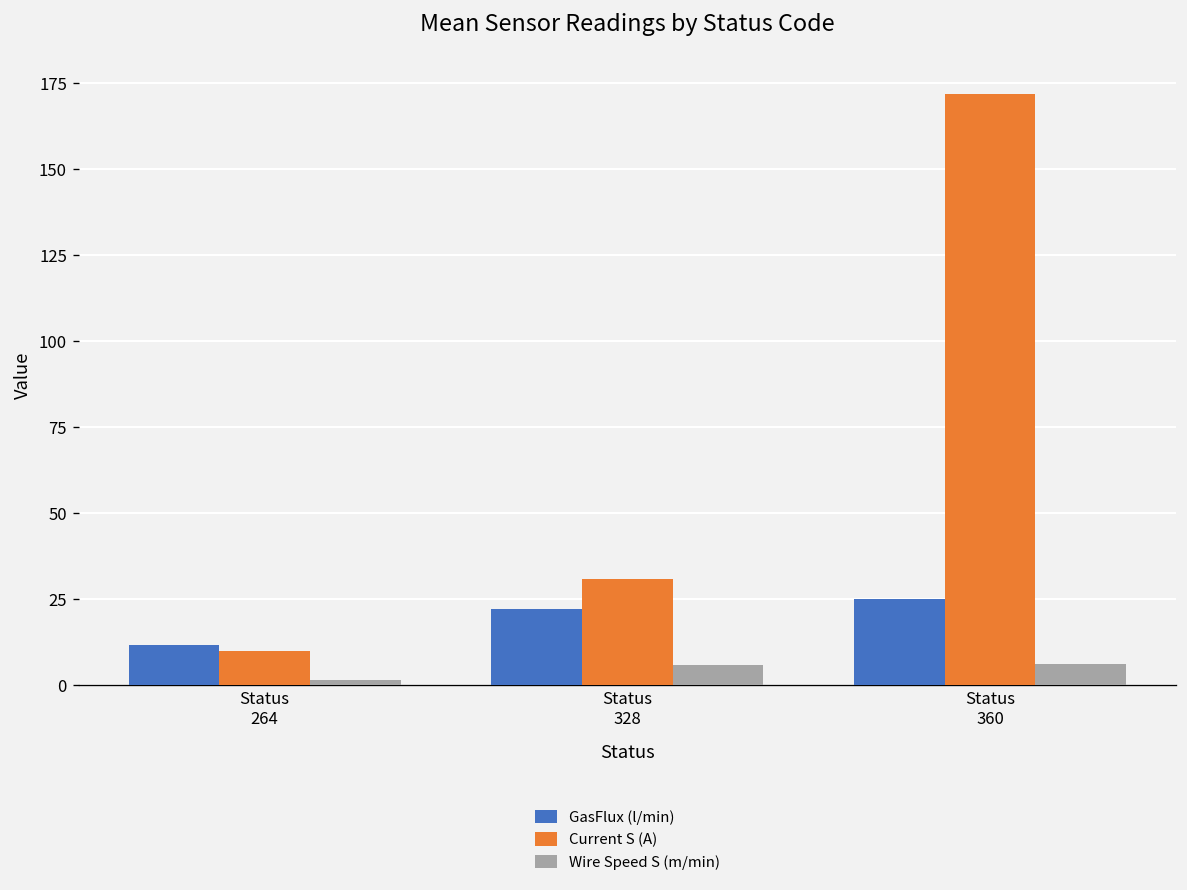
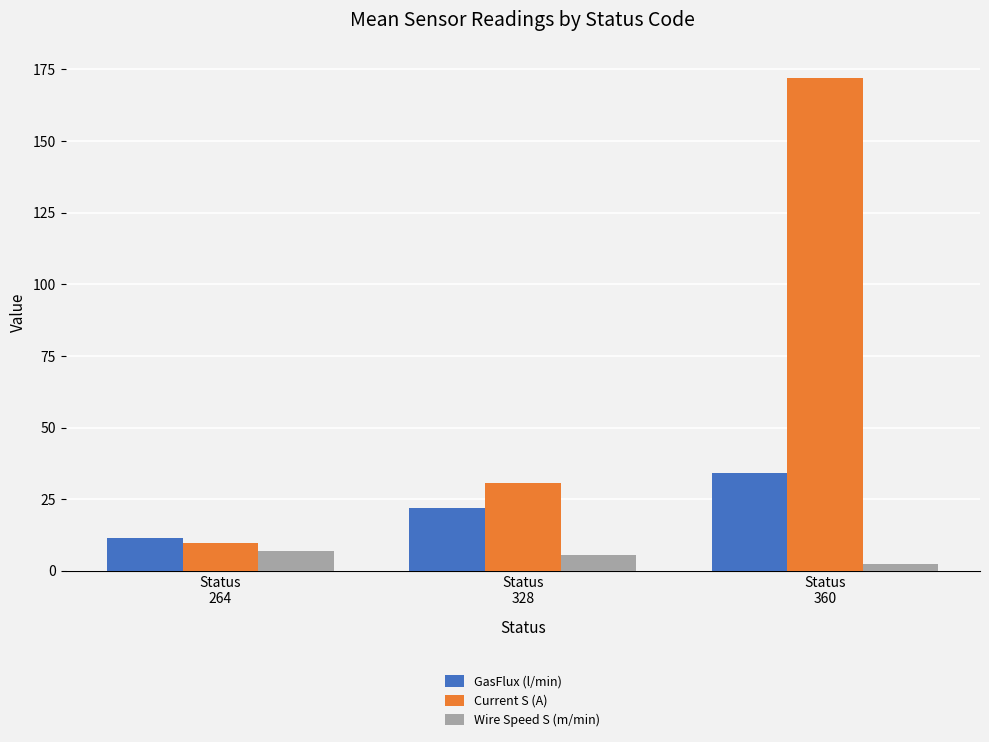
Wire Speed S (m/min), Status 264: 1 -> 7
GasFlux (l/min), Status 360: 25 -> 34
Wire Speed S (m/min), Status 360: 6 -> 2
